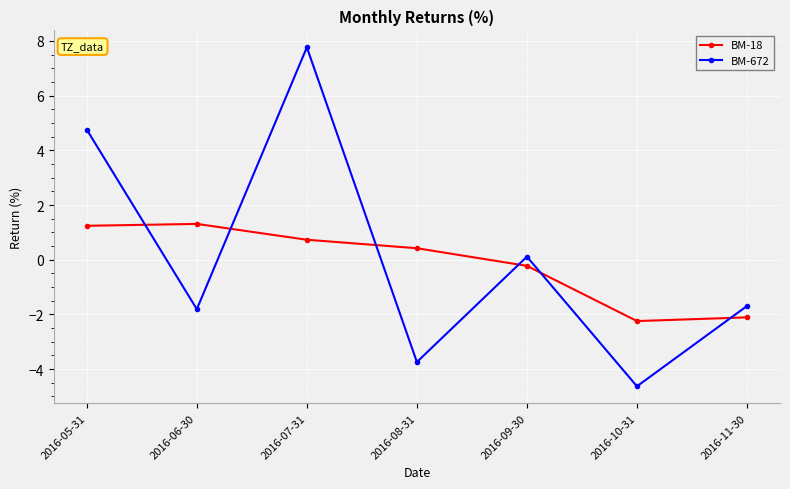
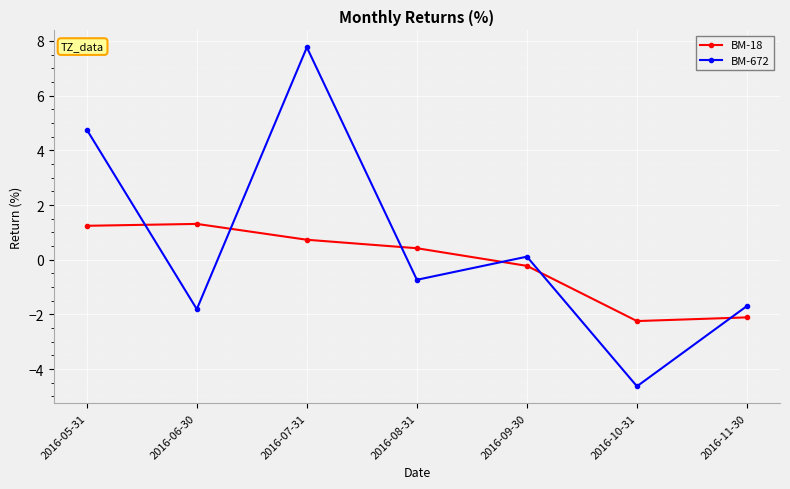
BM-672, 2016-08-31: -3.7 -> -0.7
